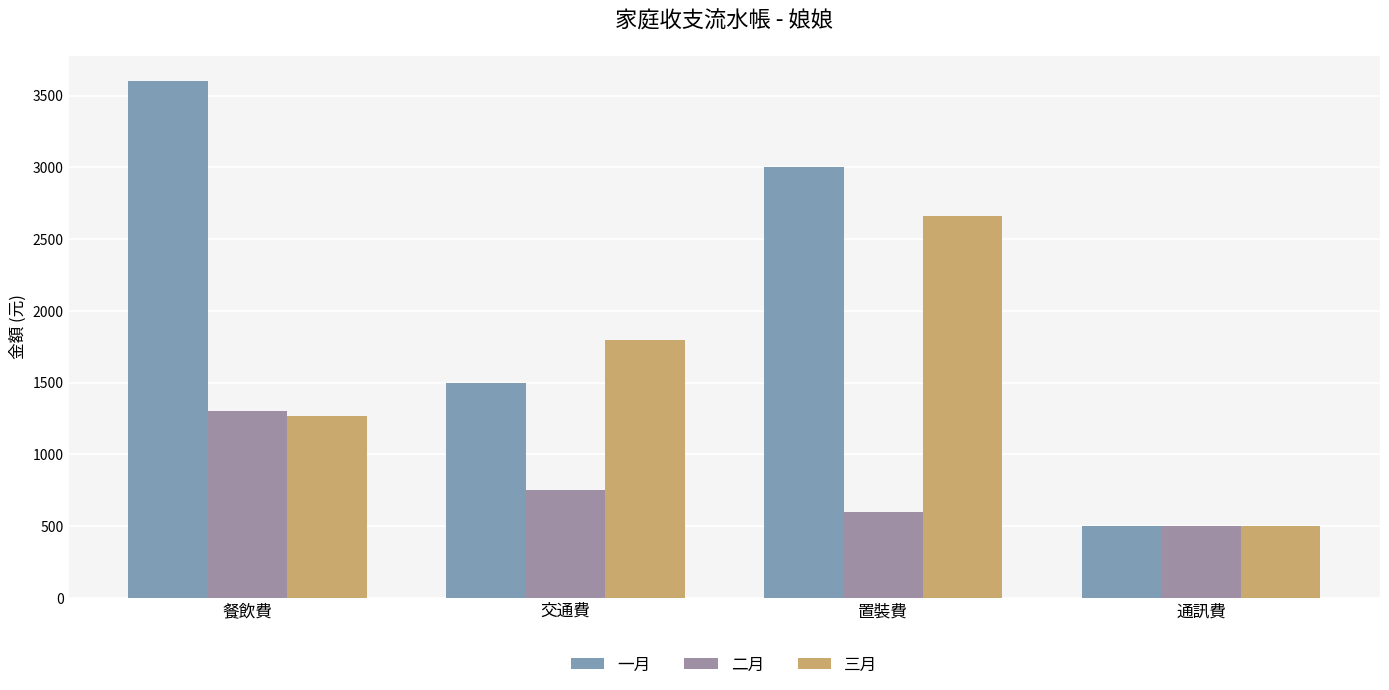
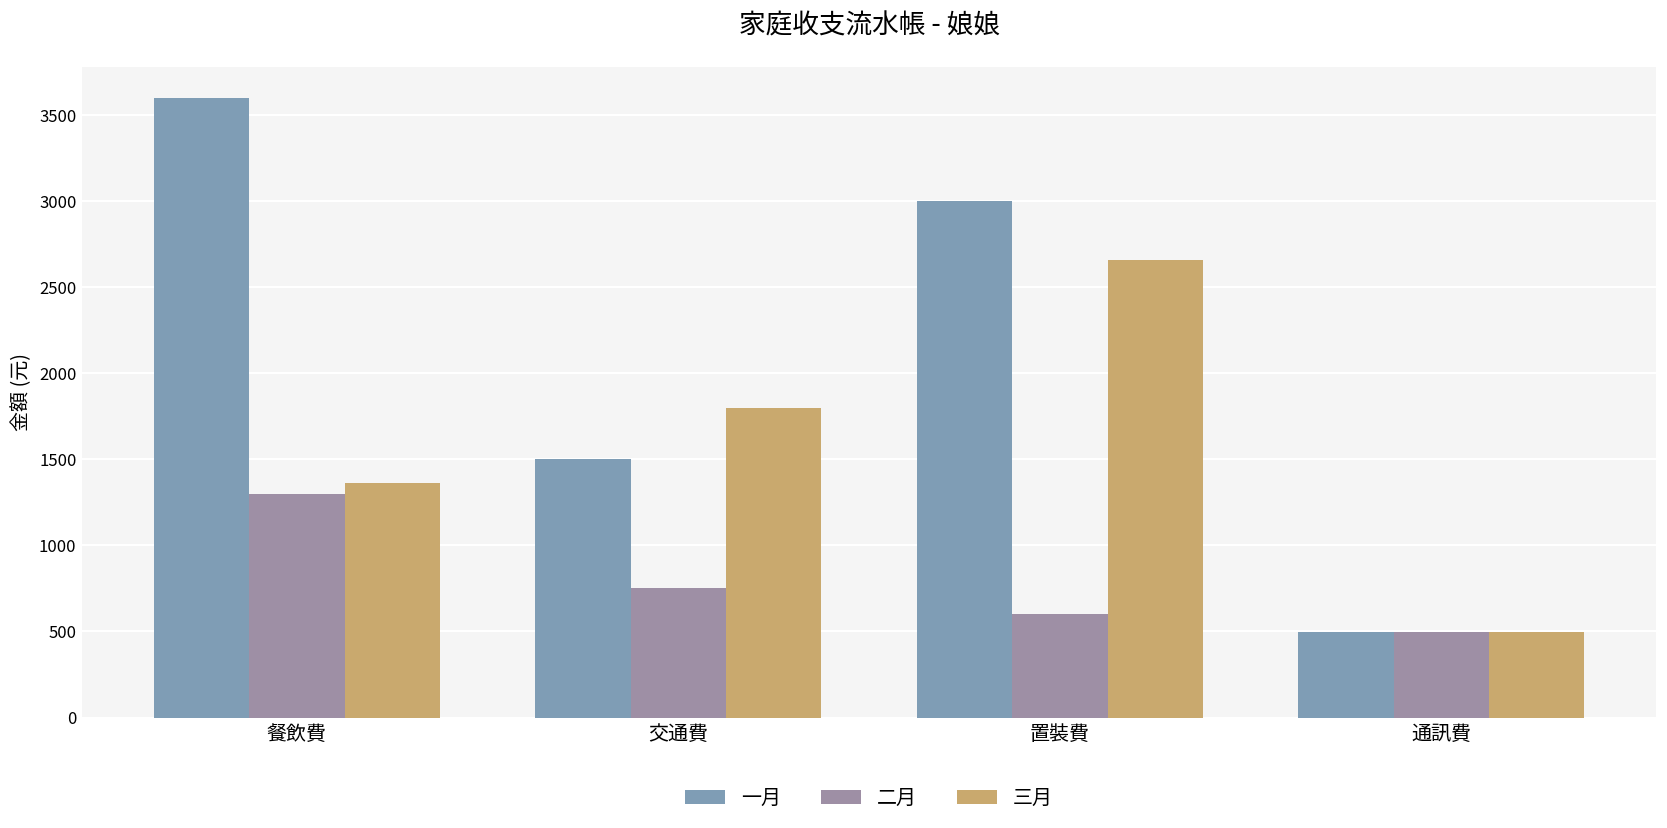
三月, 餐飲費: 1270 -> 1360
